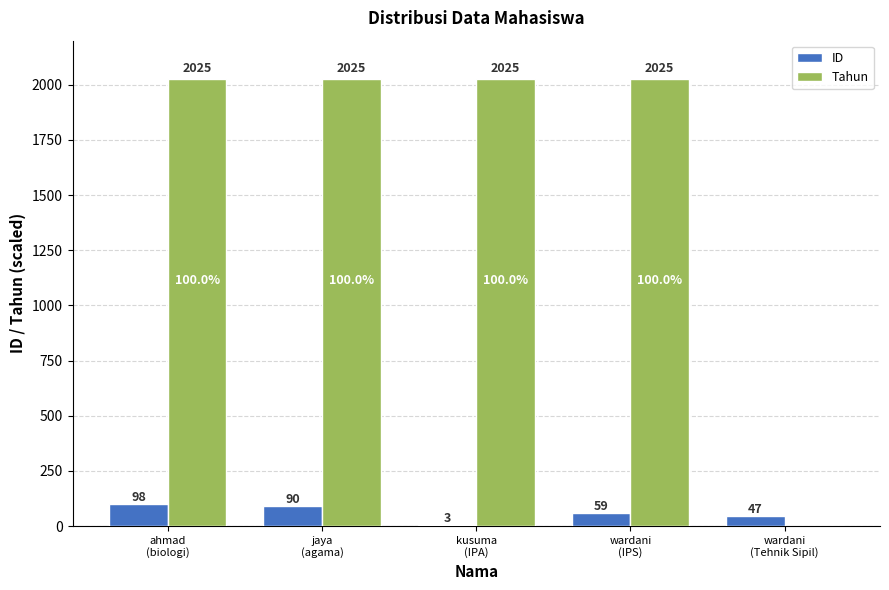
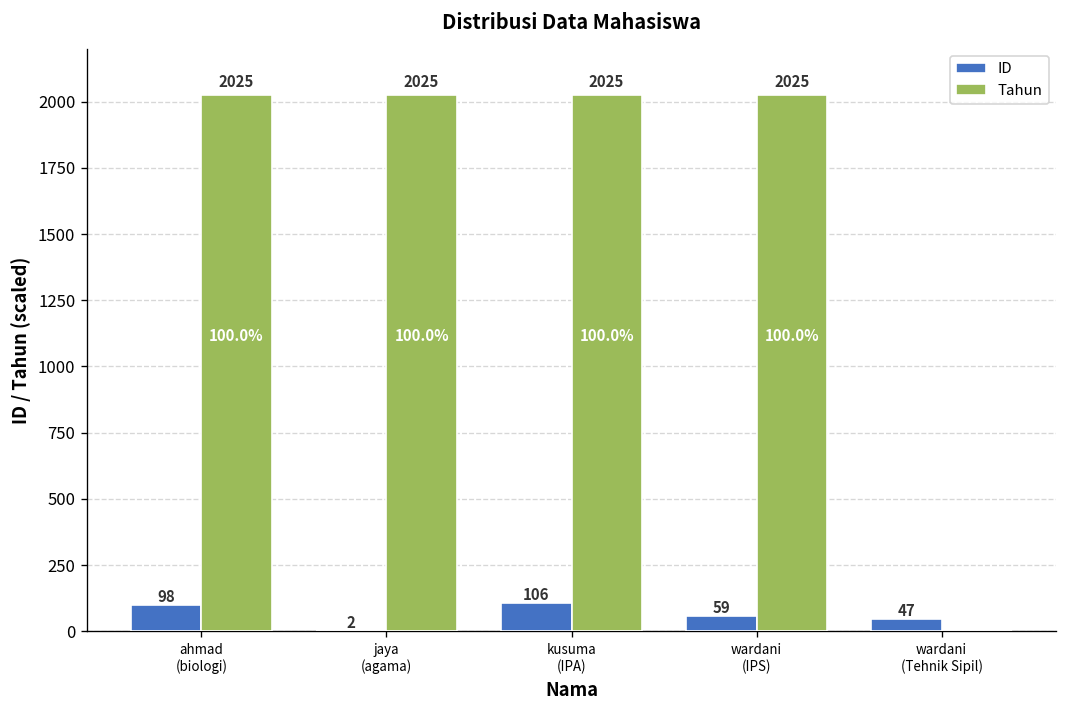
ID, jaya (agama): 90 -> 2
ID, kusuma (IPA): 3 -> 106
